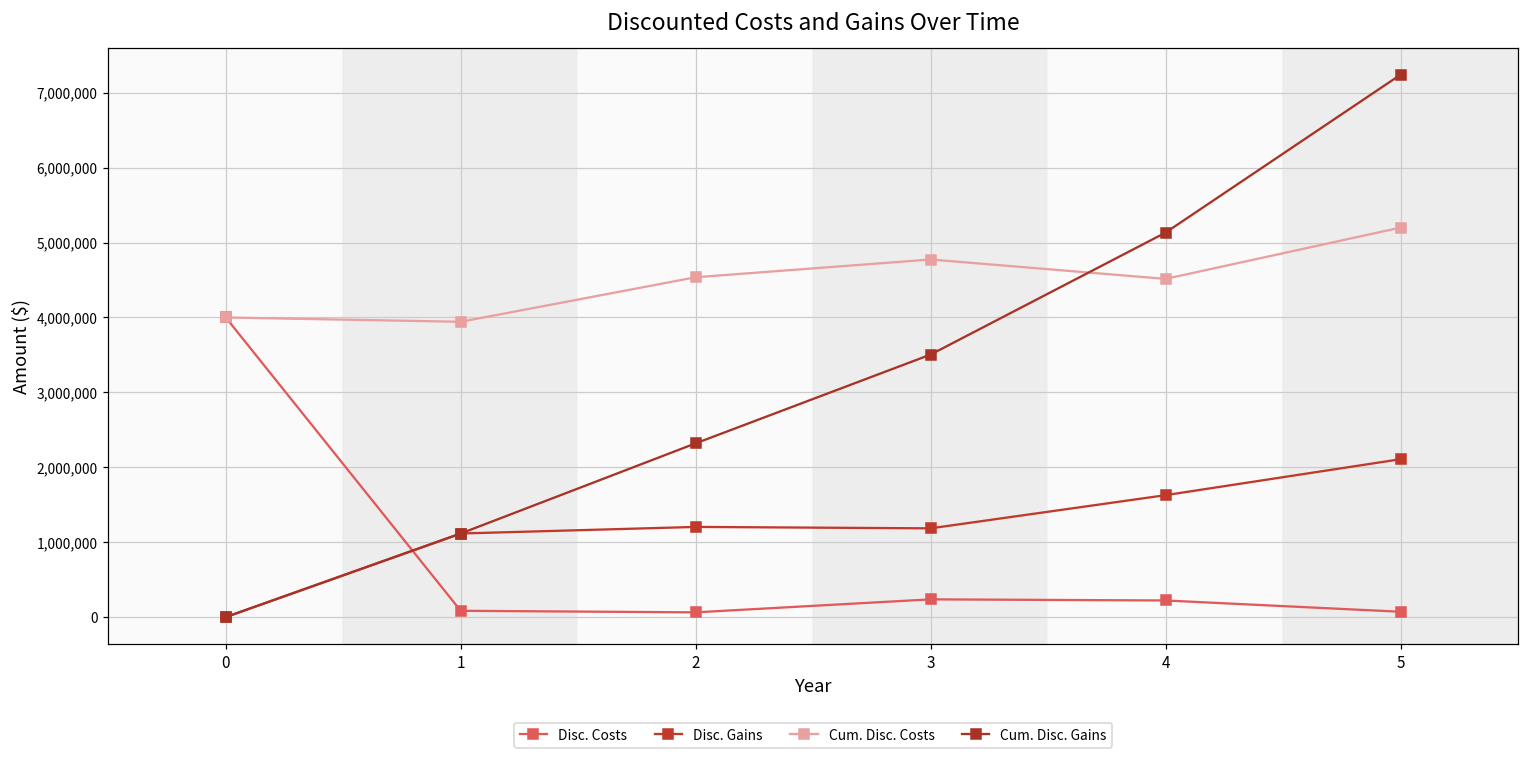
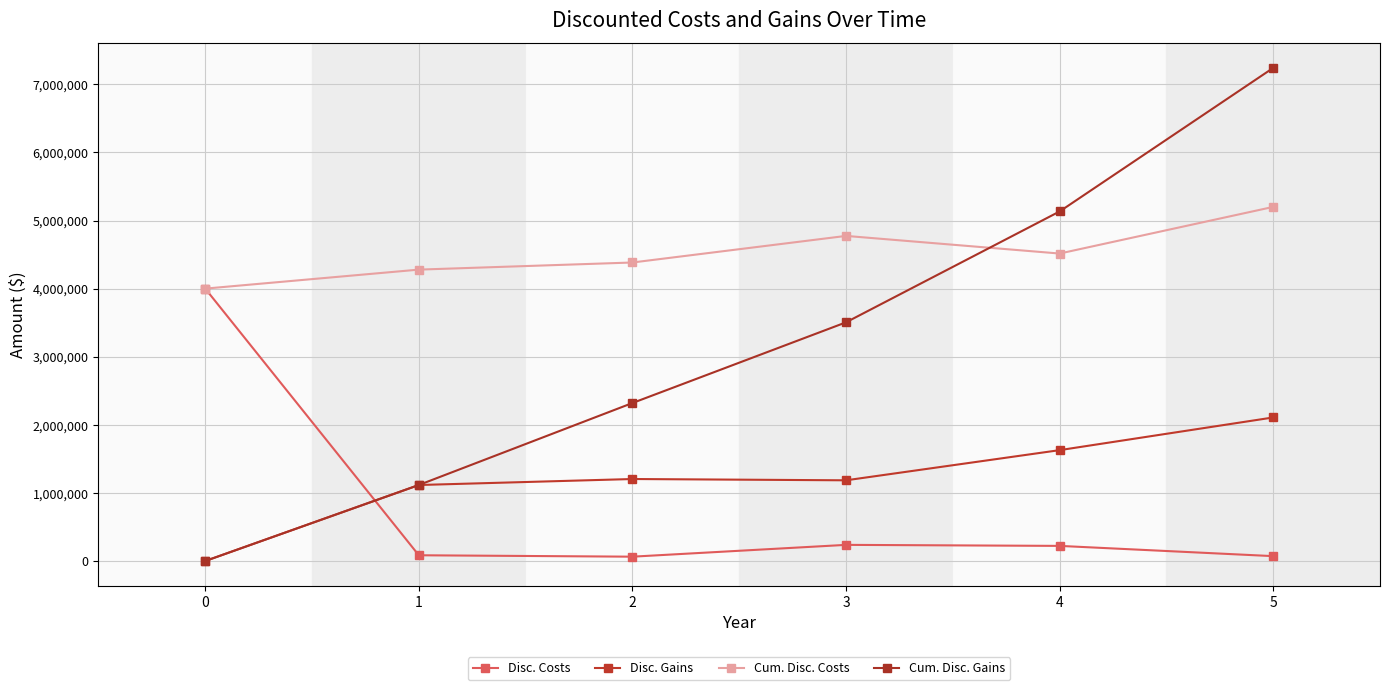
Cum. Disc. Costs, 1: 3,900,000 -> 4,300,000
Cum. Disc. Costs, 2: 4,500,000 -> 4,400,000
